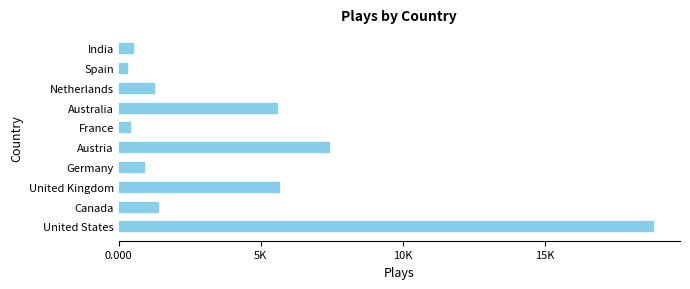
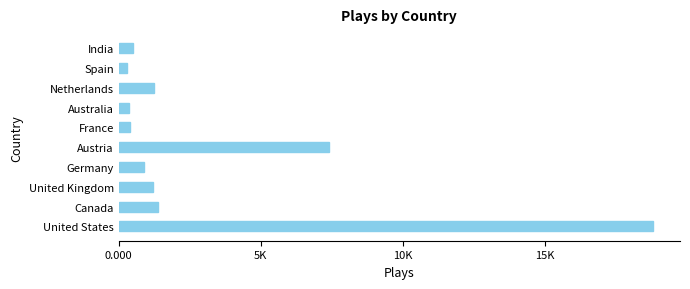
Australia: 5600 -> 400
United Kingdom: 5700 -> 1200
